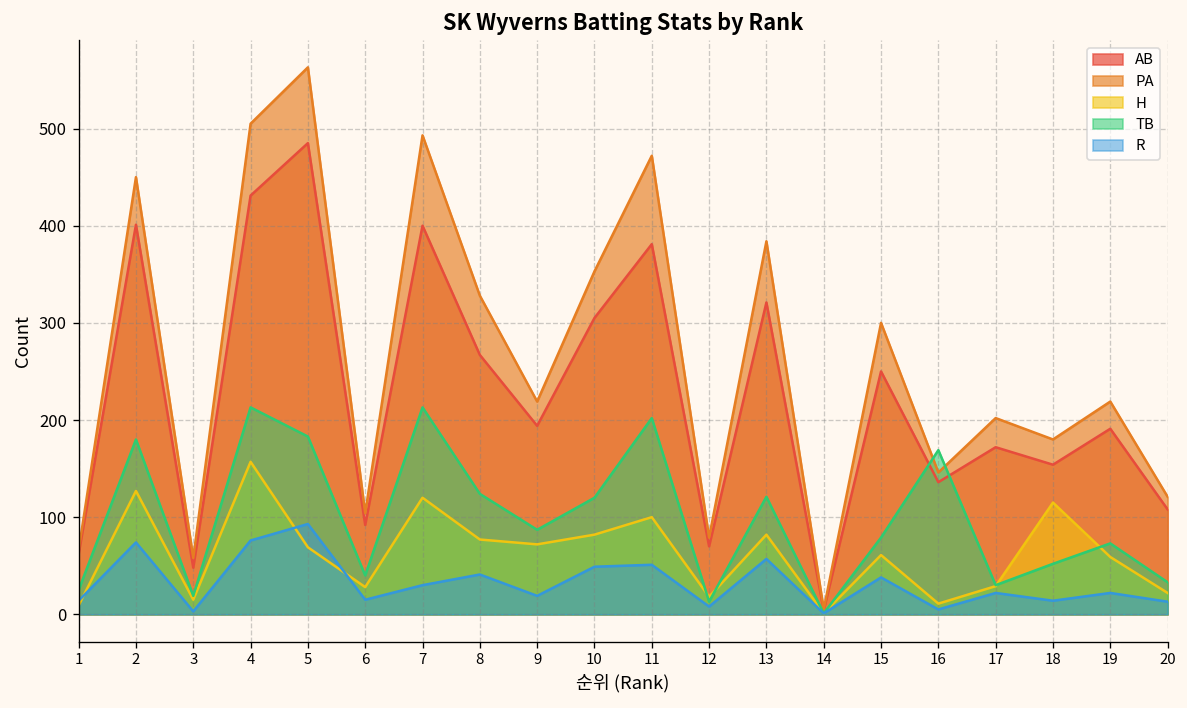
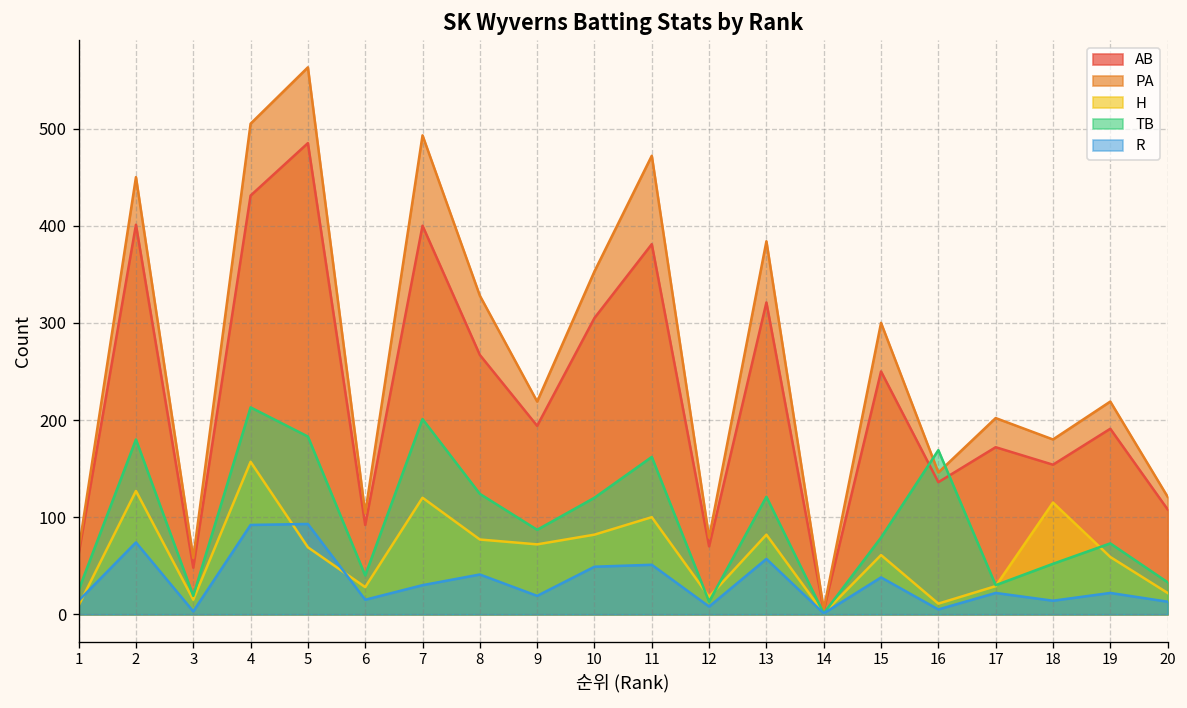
R, 4: 80 -> 90
TB, 7: 210 -> 200
TB, 11: 200 -> 160
